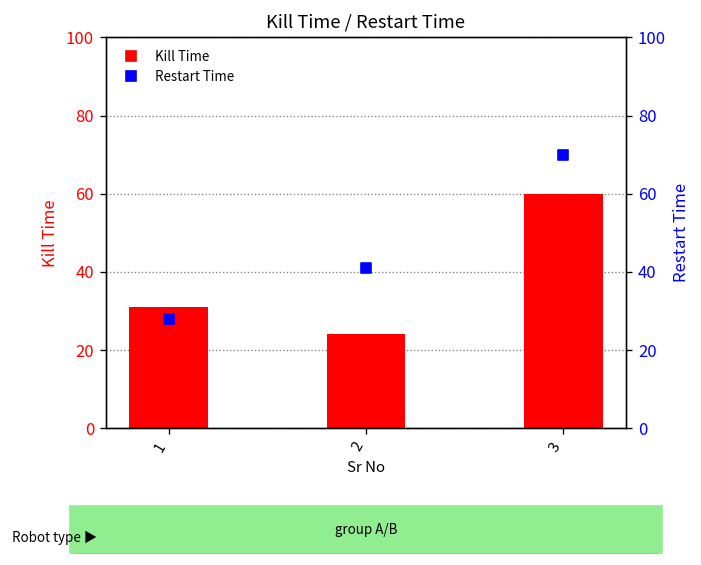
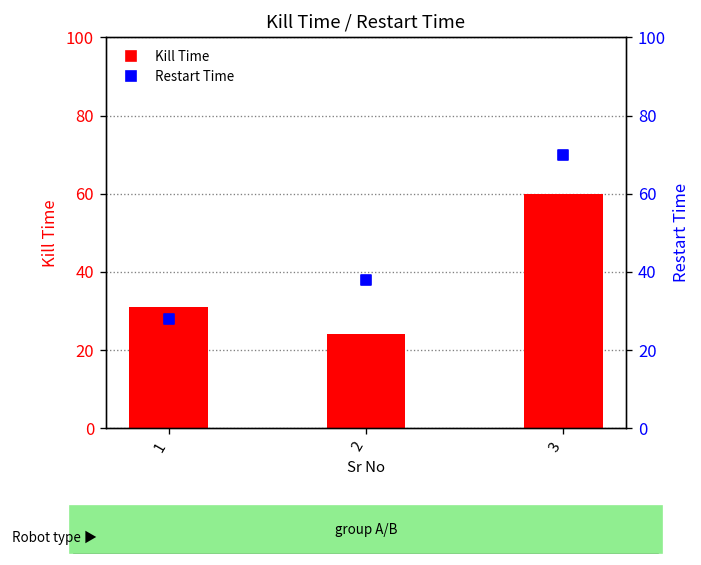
Restart Time, 2: 41 -> 38
